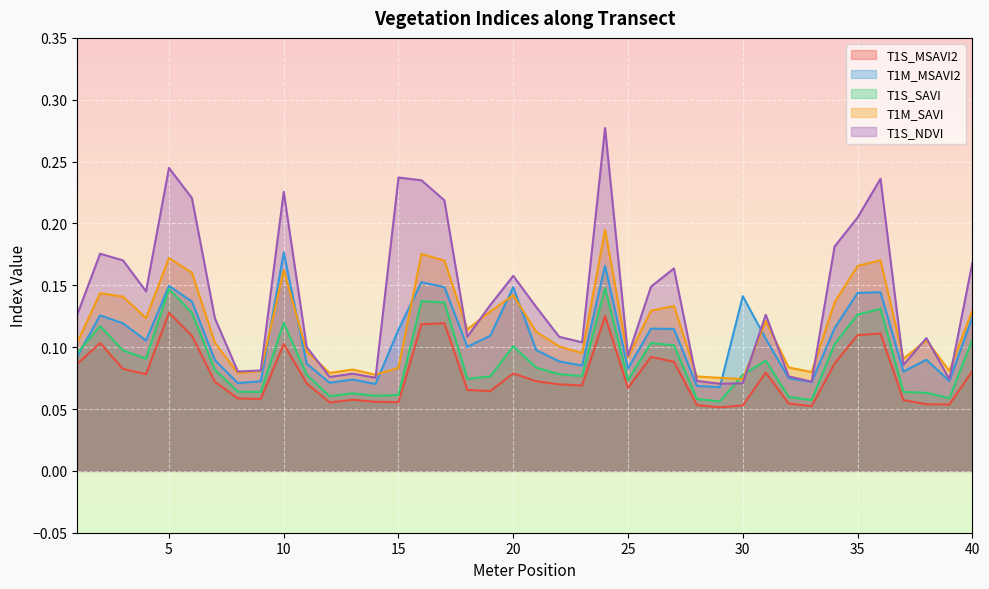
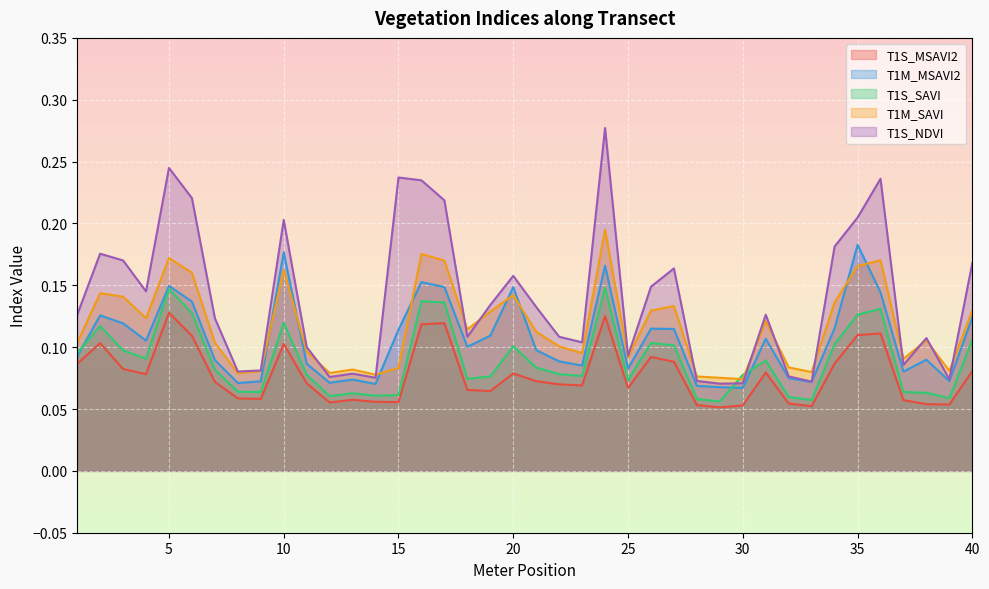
T1S_NDVI, 10: 0.226 -> 0.203
T1M_MSAVI2, 30: 0.141 -> 0.067
T1M_MSAVI2, 35: 0.144 -> 0.183
